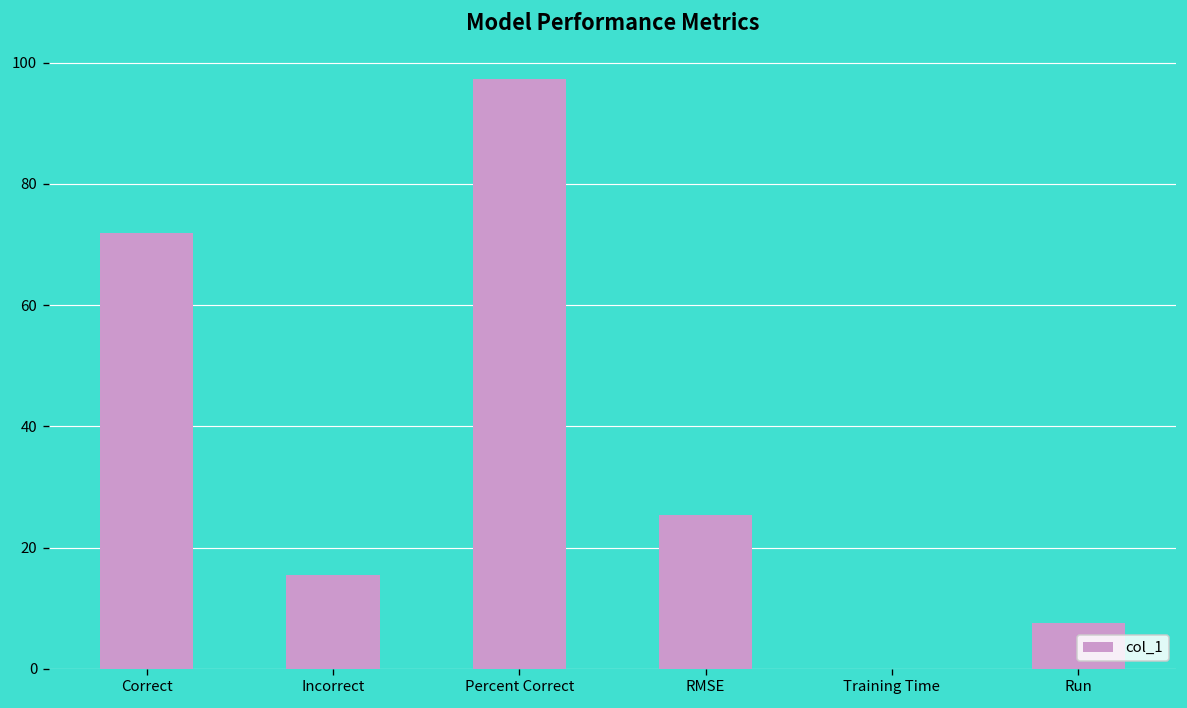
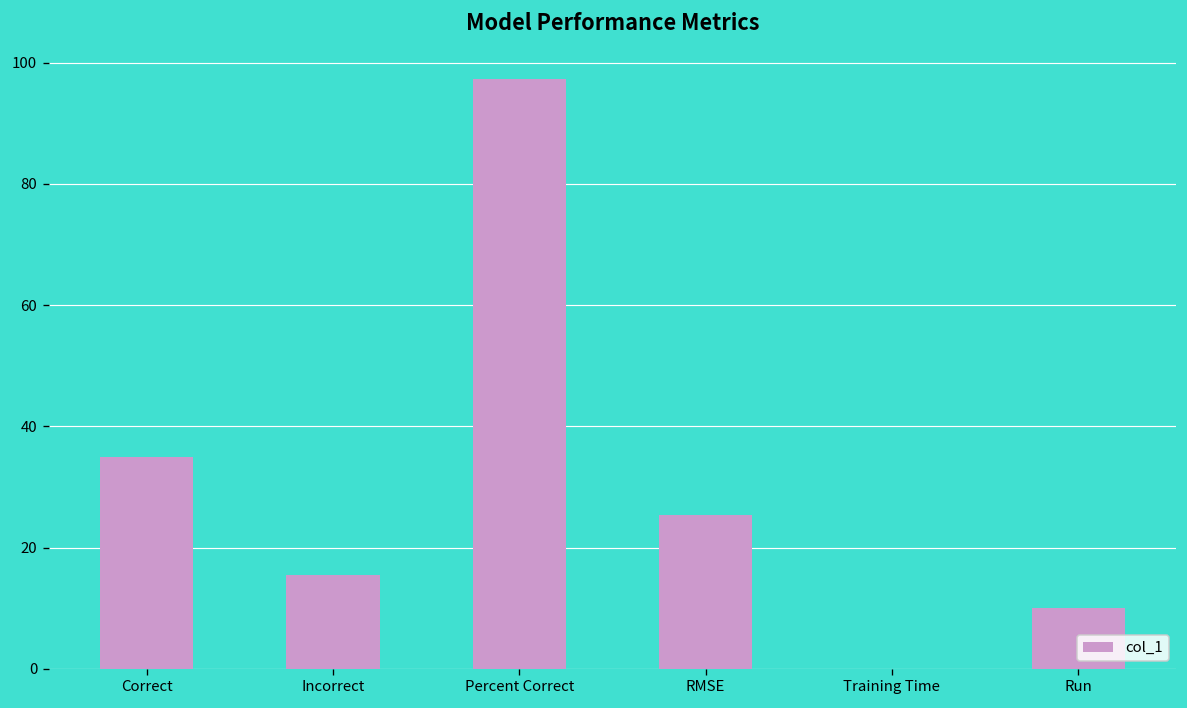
Correct: 72 -> 35
Run: 8 -> 10
